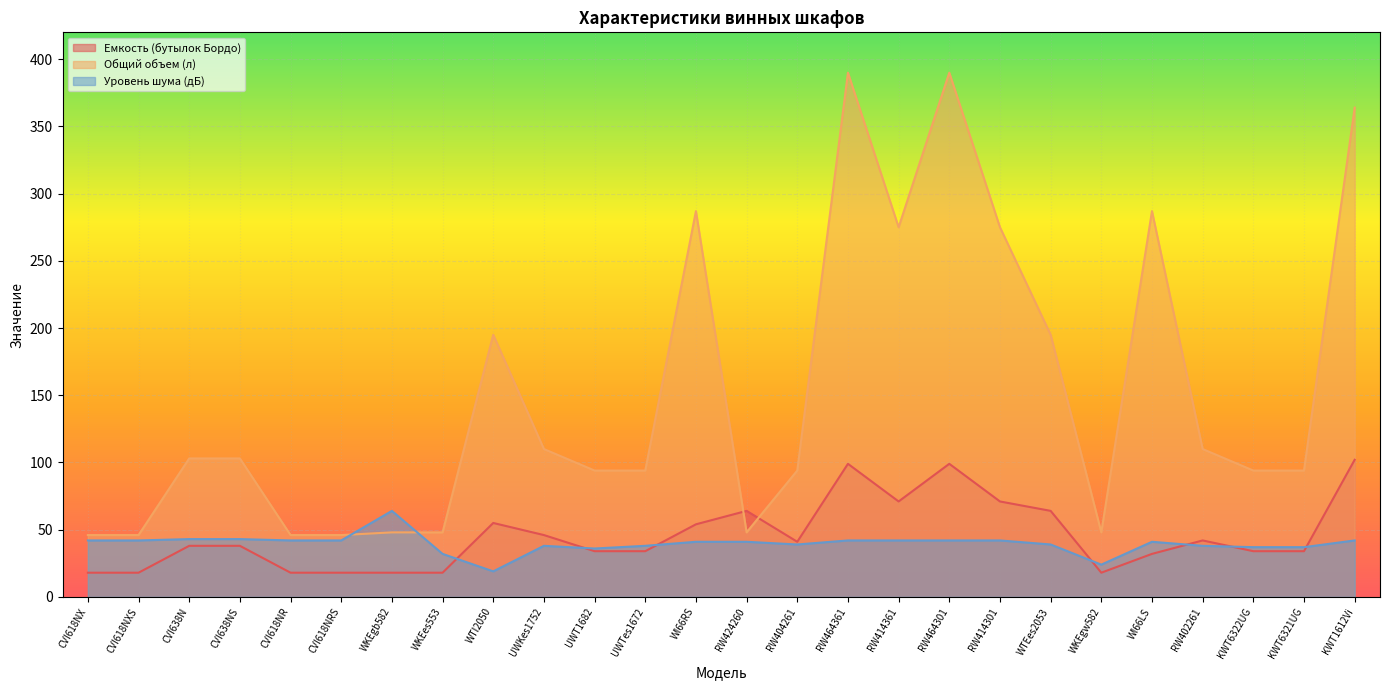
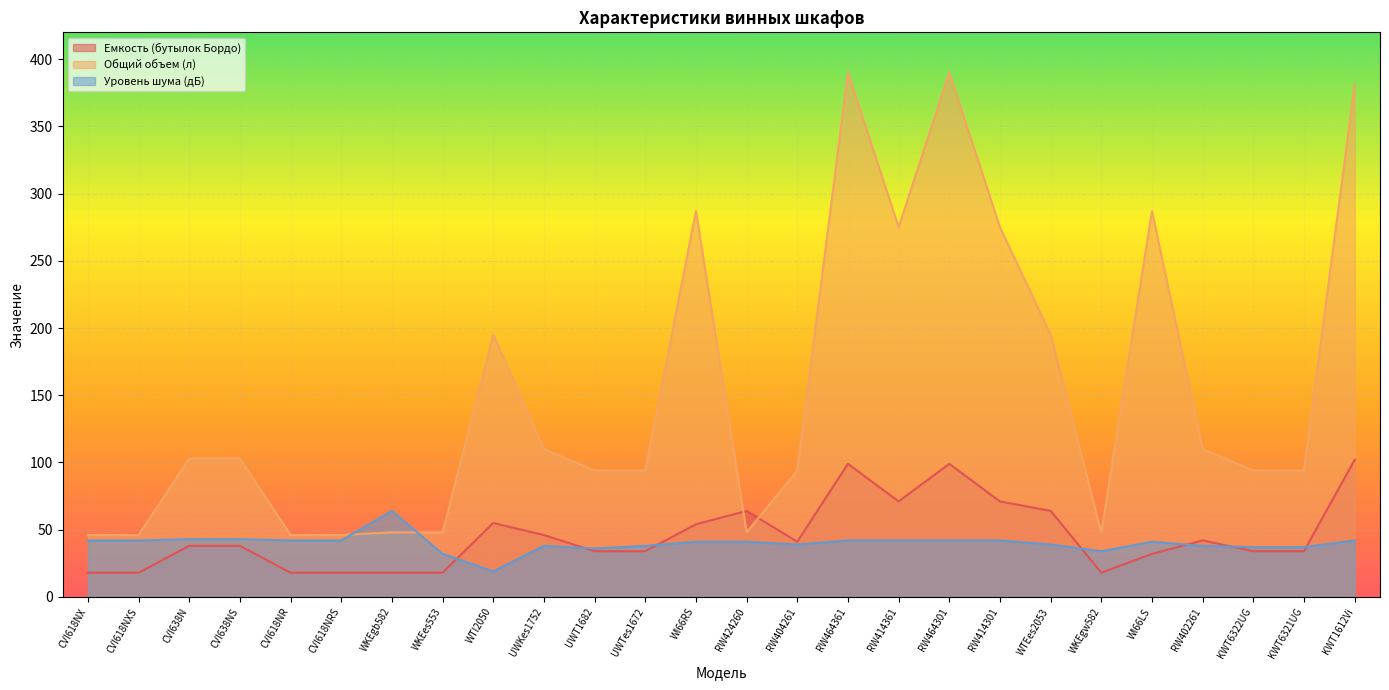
Уровень шума (дБ), WKEgw582: 24 -> 34
Общий объем (л), KWT1612Vi: 364 -> 381
